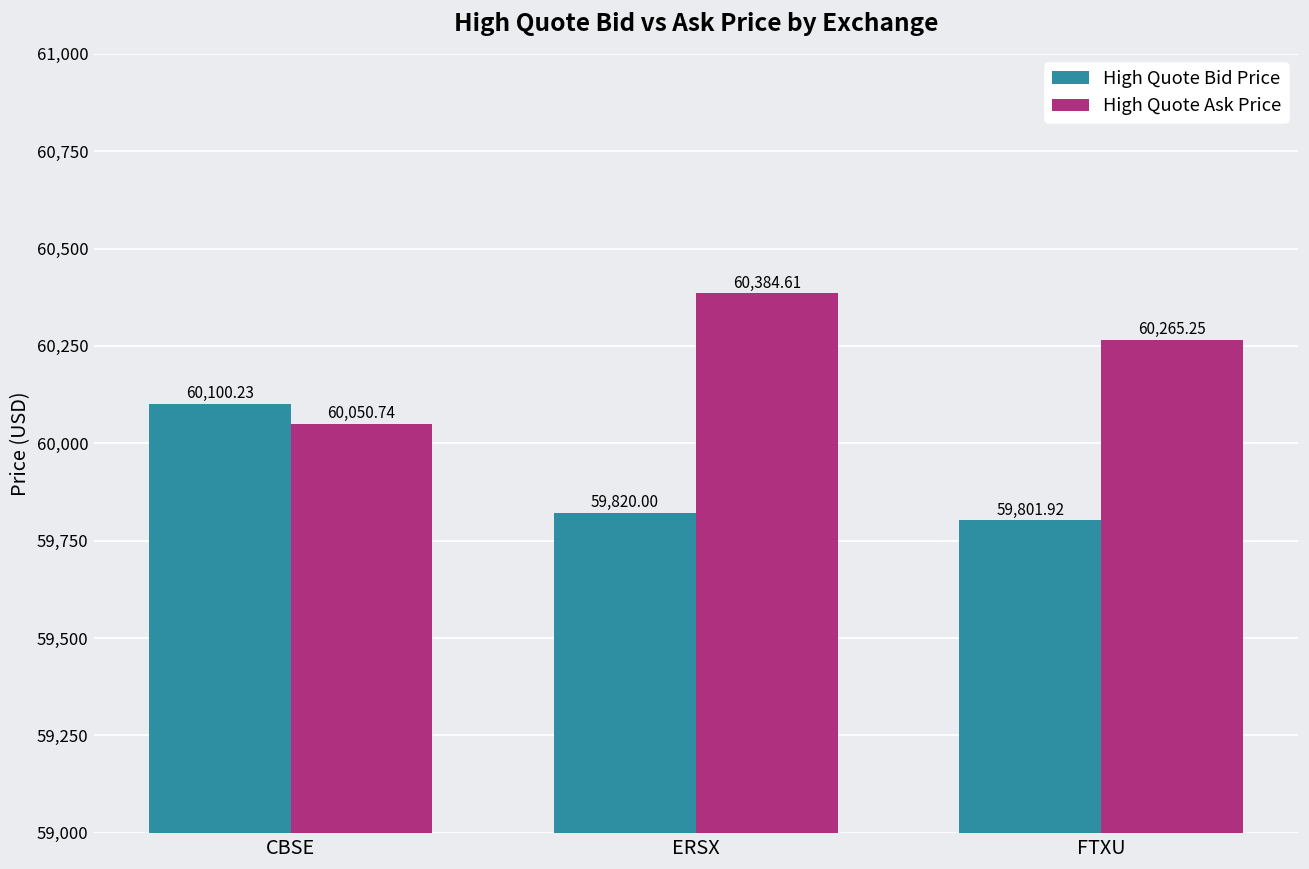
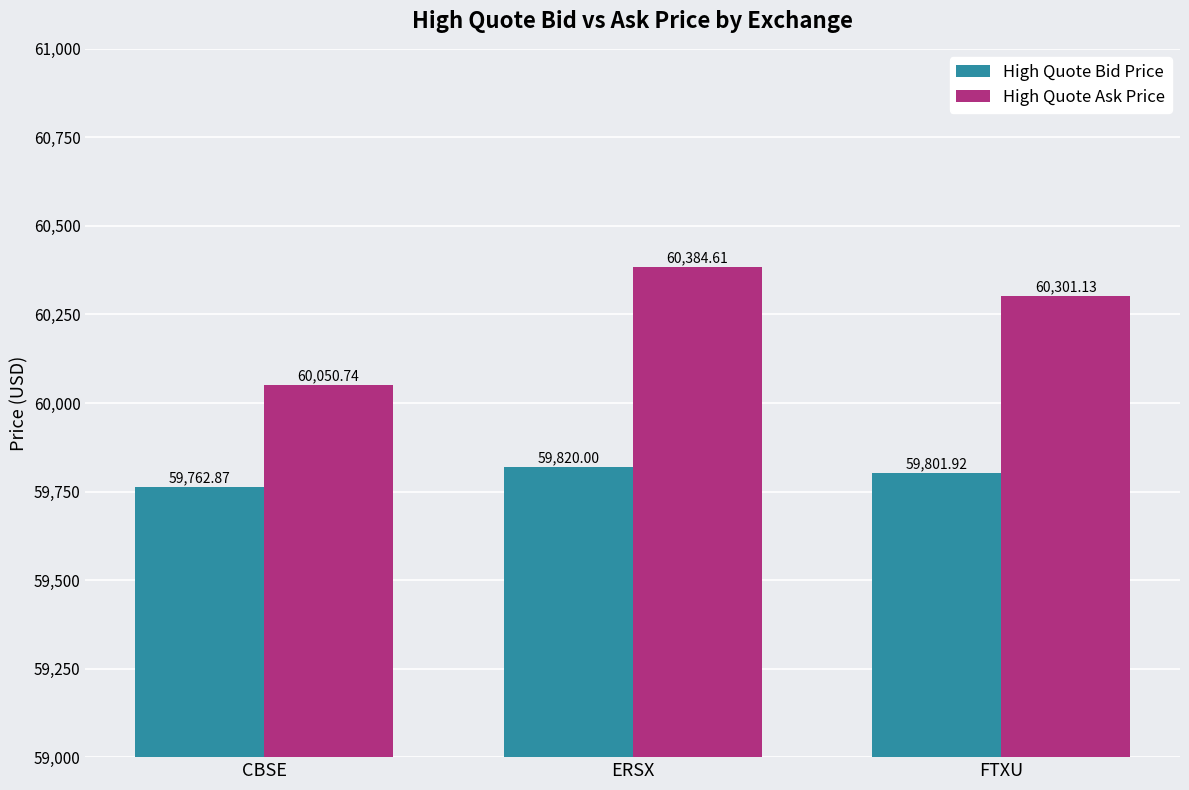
High Quote Bid Price, CBSE: 60,100.23 -> 59,762.87
High Quote Ask Price, FTXU: 60,265.25 -> 60,301.13
